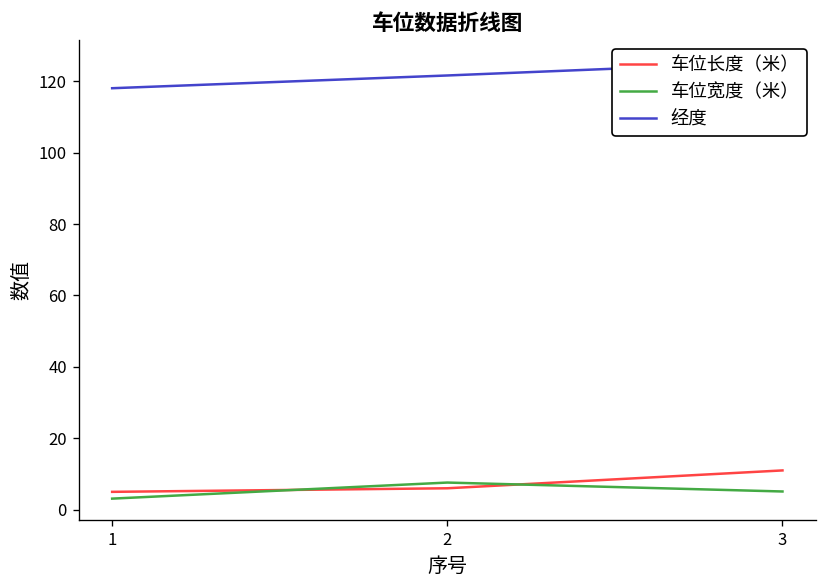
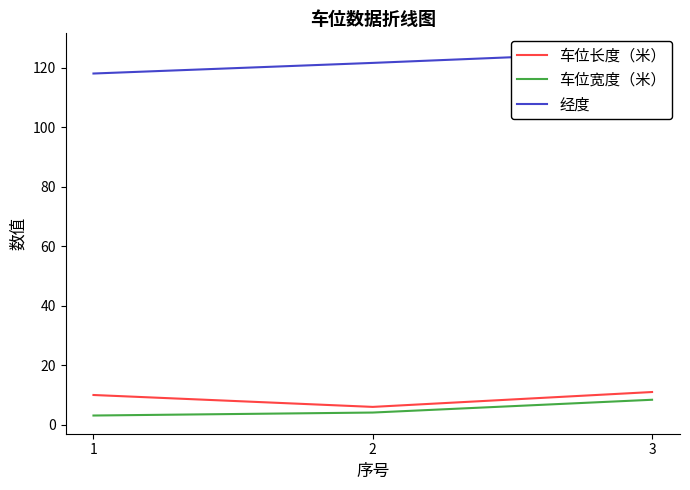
车位长度（米）, 1: 5 -> 10
车位宽度（米）, 2: 8 -> 4
车位宽度（米）, 3: 5 -> 8
